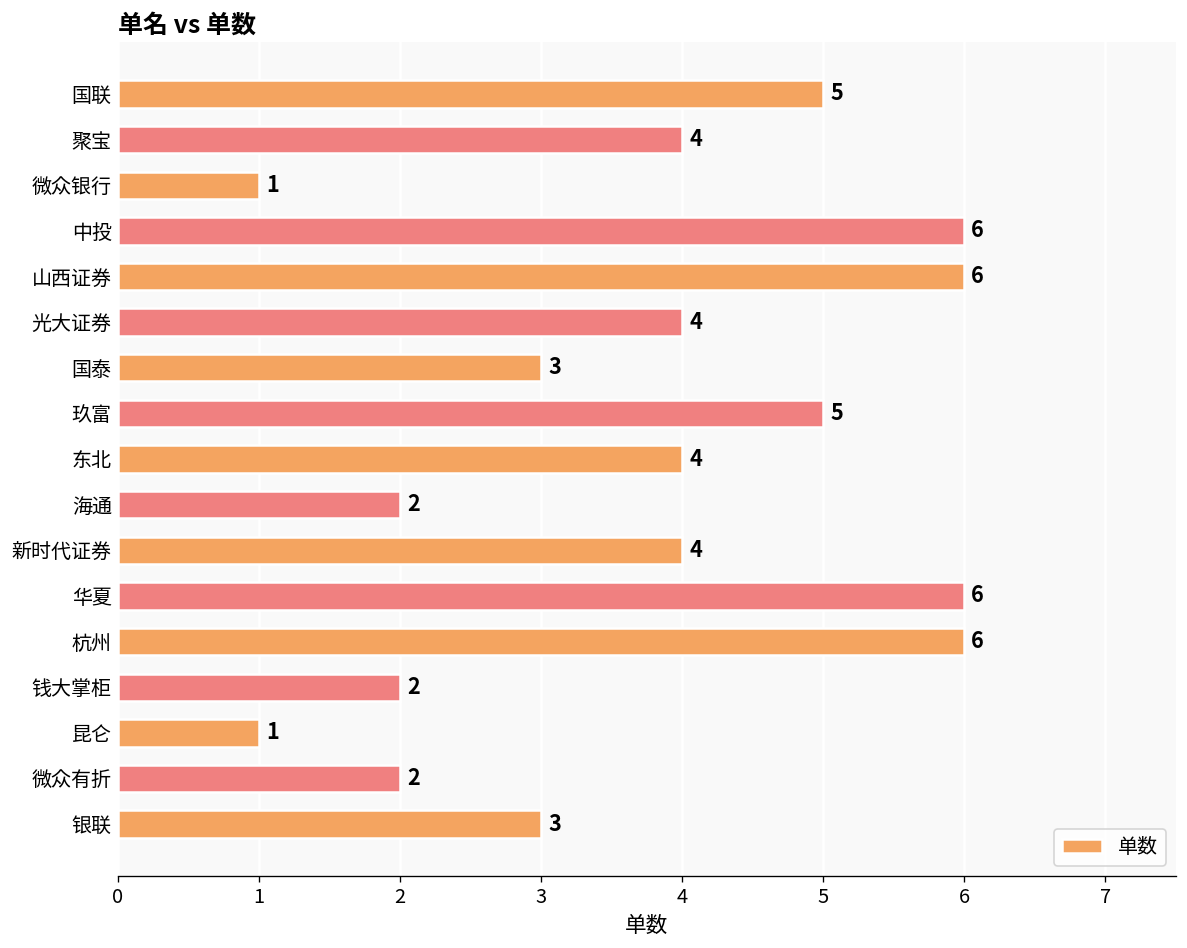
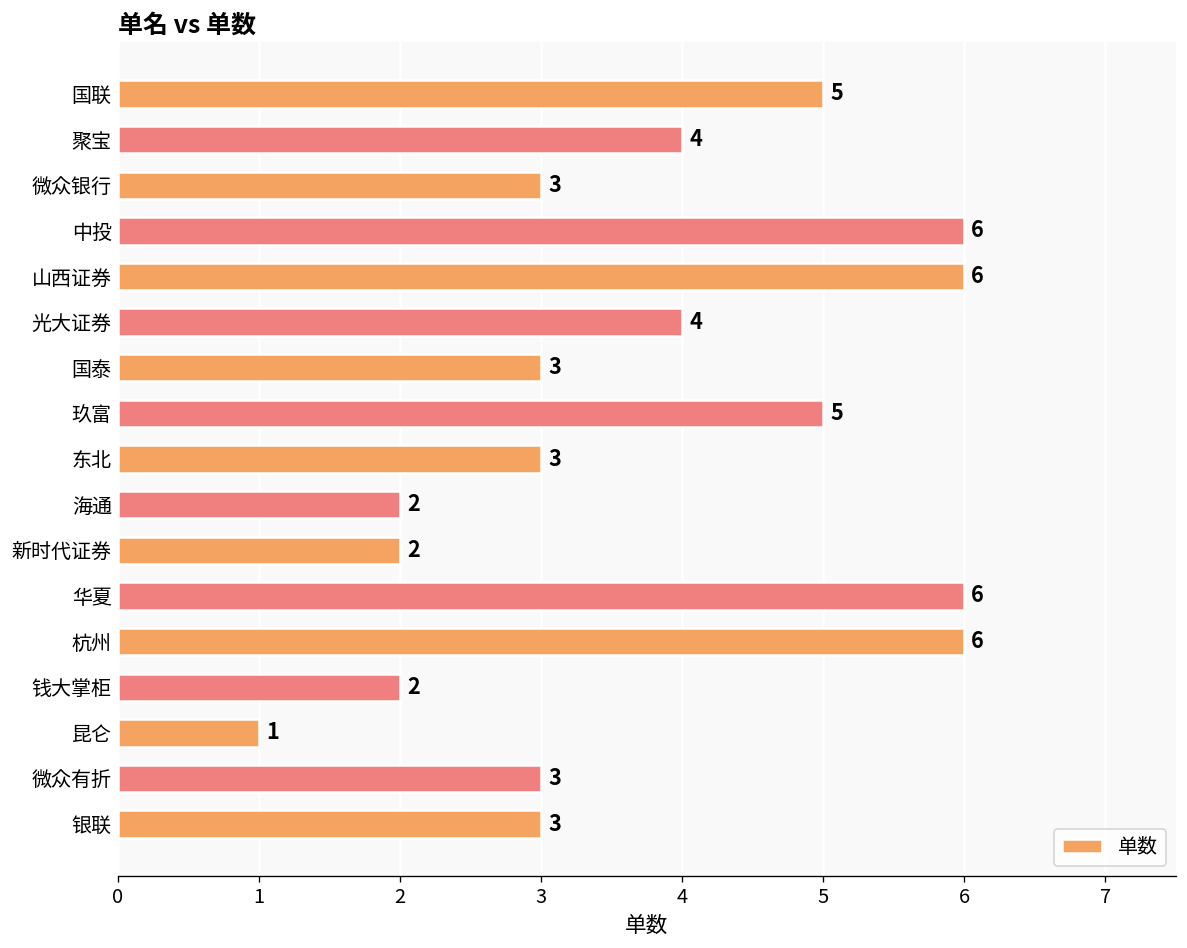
微众银行: 1 -> 3
东北: 4 -> 3
新时代证券: 4 -> 2
微众有折: 2 -> 3
